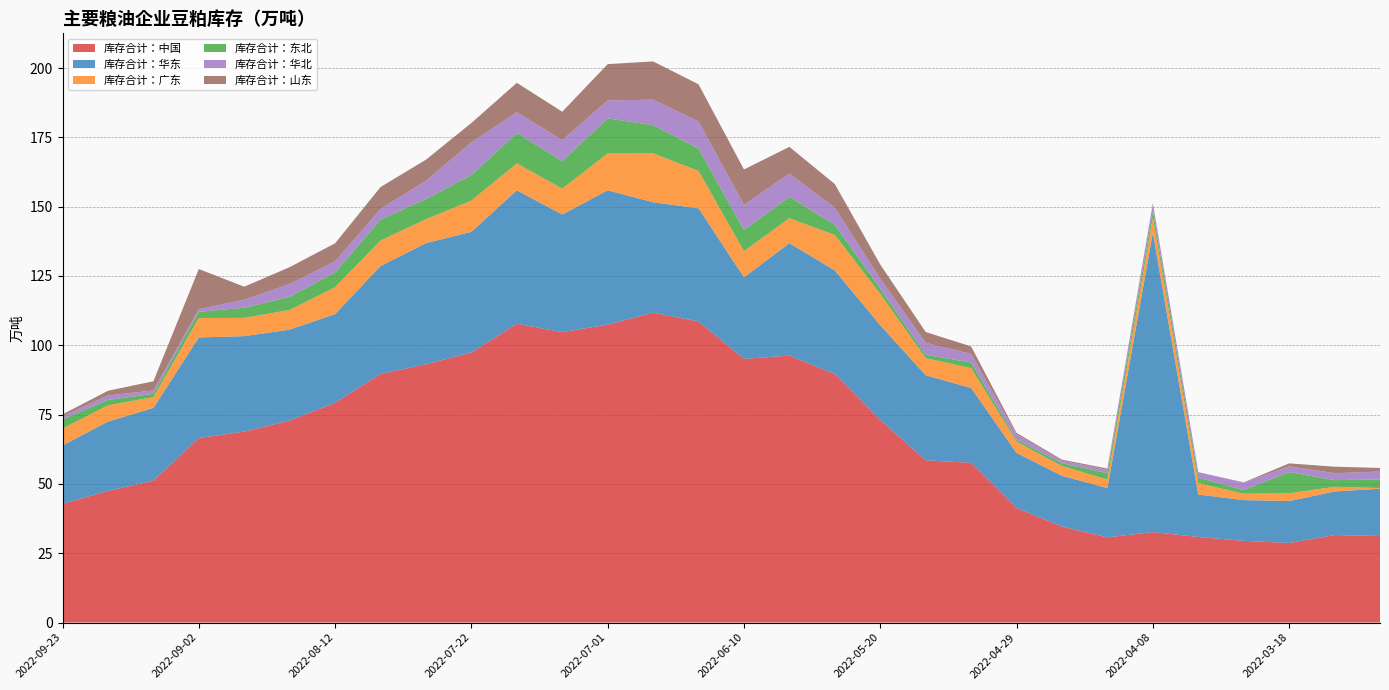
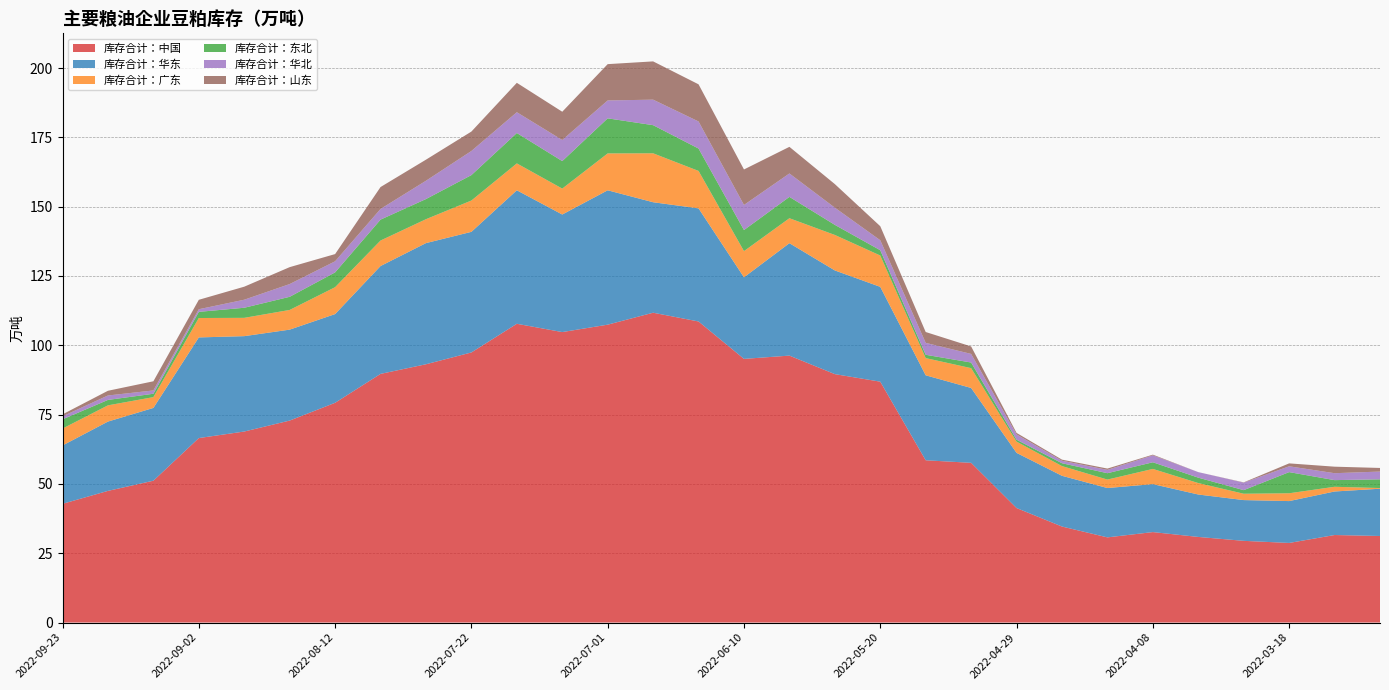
库存合计：山东, 2022-09-02: 15 -> 3
库存合计：山东, 2022-08-12: 7 -> 3
库存合计：华北, 2022-07-22: 12 -> 9
库存合计：中国, 2022-05-20: 73 -> 87
库存合计：华东, 2022-04-08: 108 -> 17
